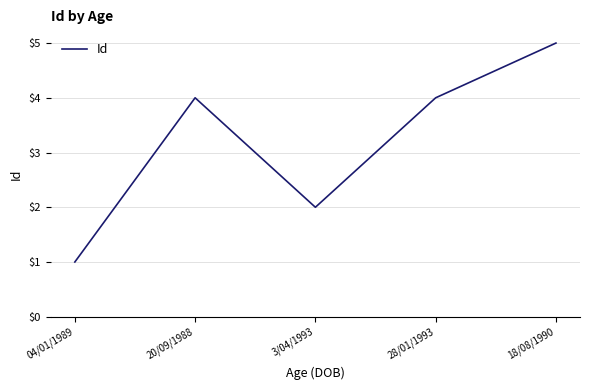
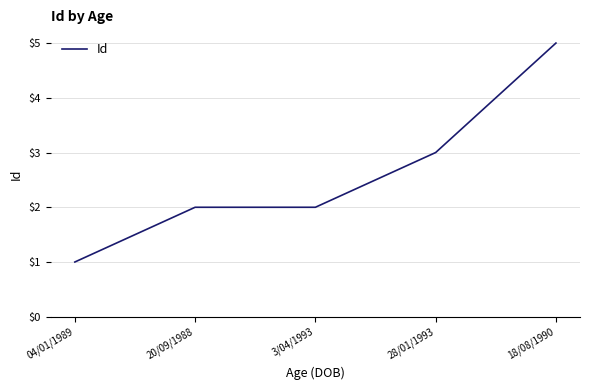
20/09/1988: $4 -> $2
28/01/1993: $4 -> $3
